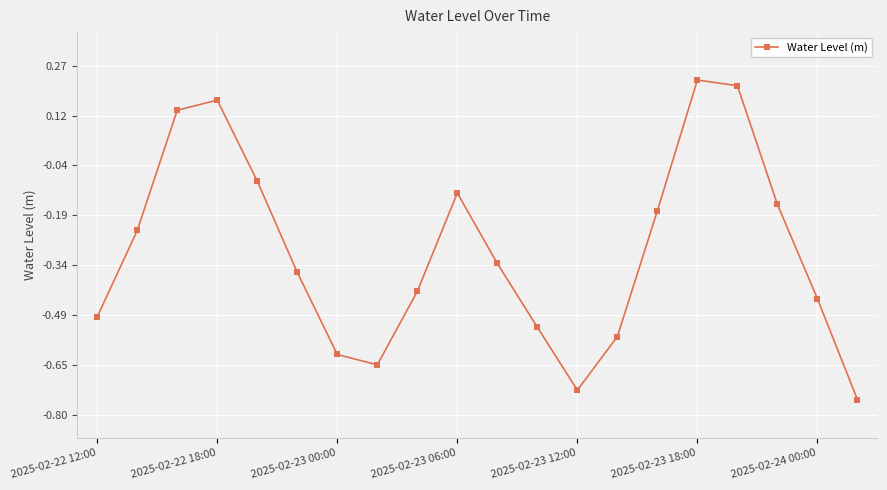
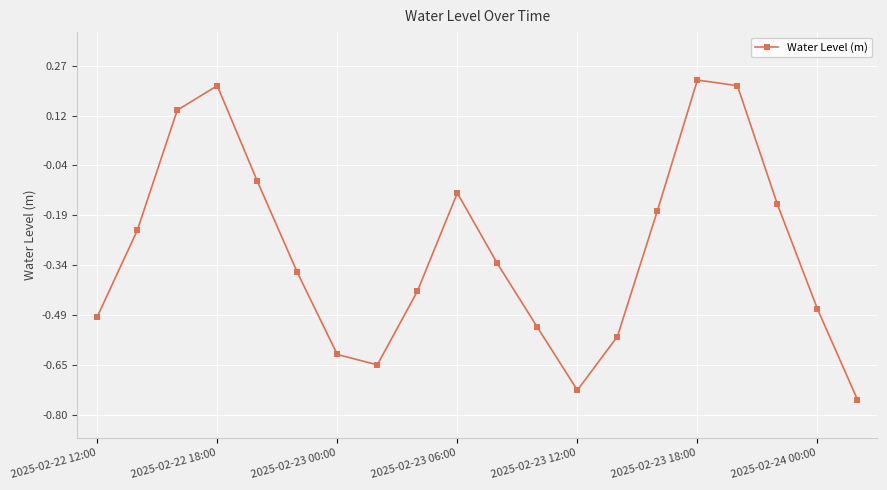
2025-02-22 18:00: 0.16 -> 0.21
2025-02-24 00:00: -0.44 -> -0.47
